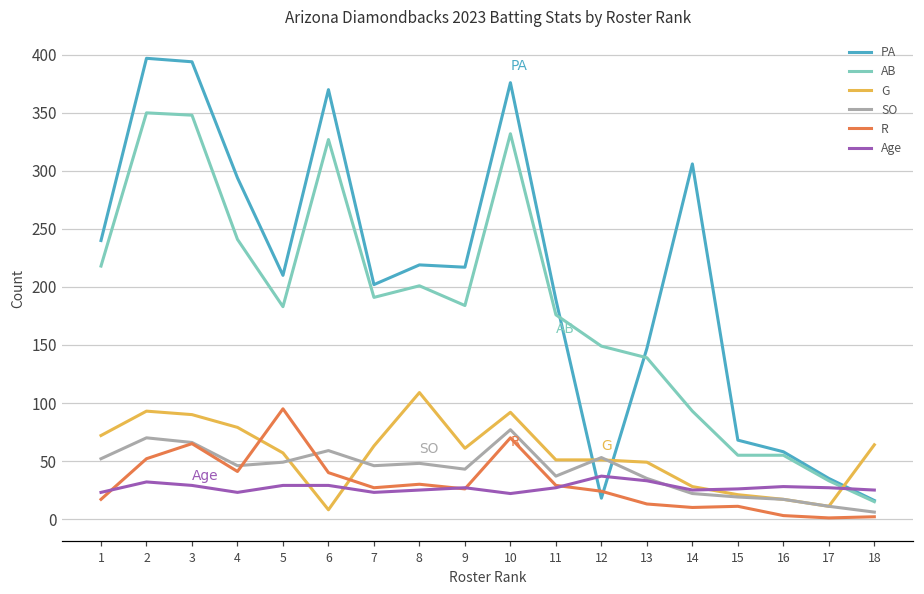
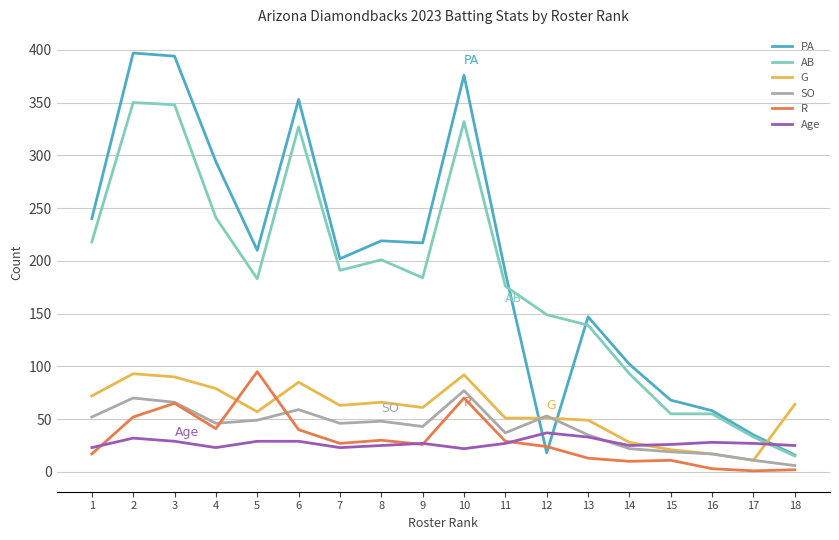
PA, 6: 370 -> 353
G, 6: 8 -> 85
G, 8: 109 -> 66
PA, 14: 306 -> 102
